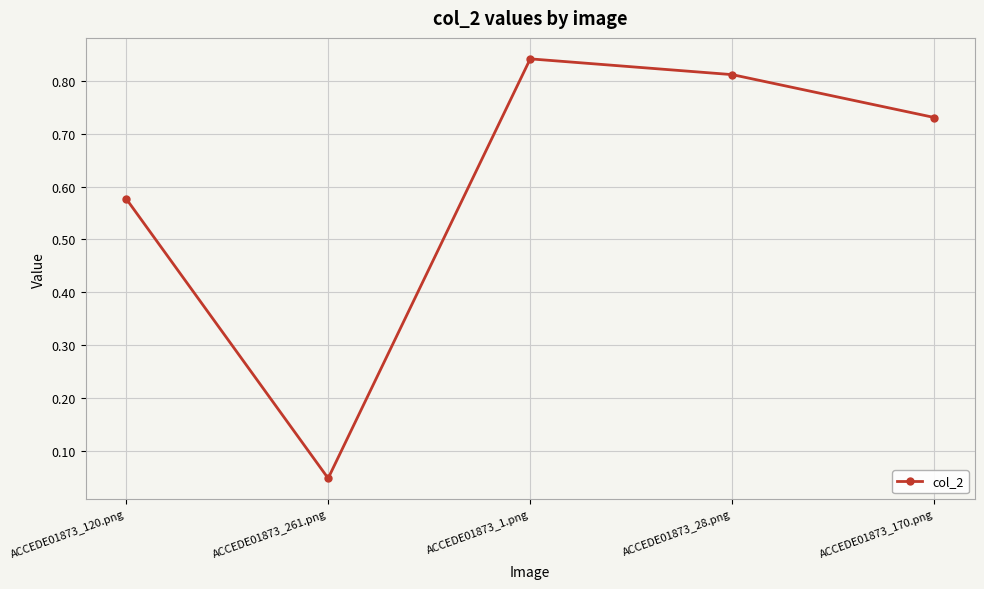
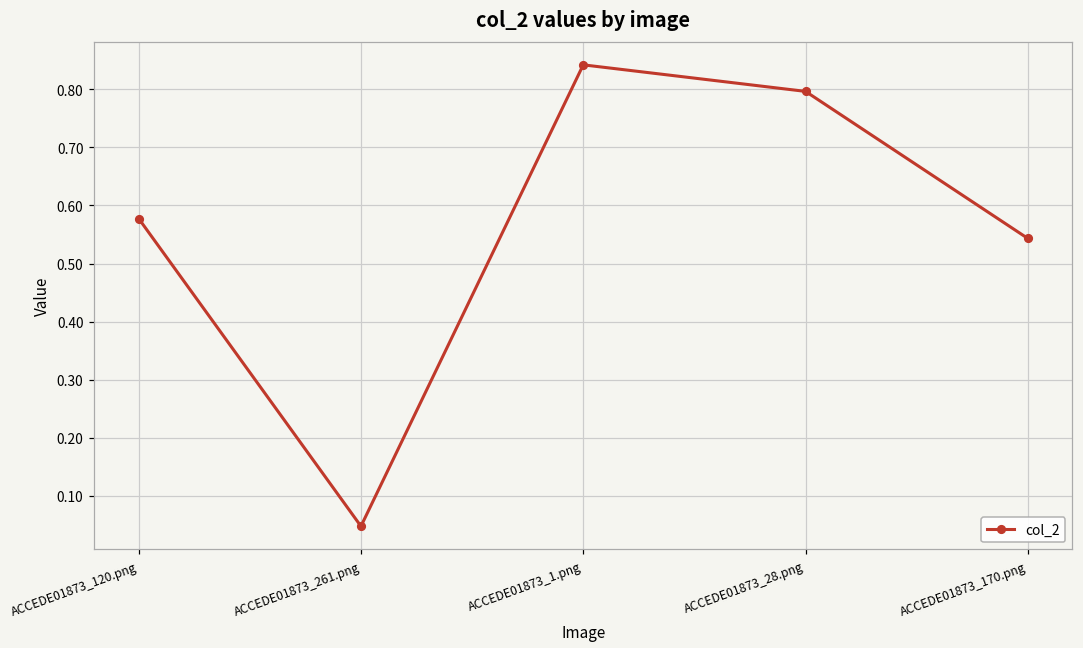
ACCEDE01873_28.png: 0.81 -> 0.80
ACCEDE01873_170.png: 0.73 -> 0.54
